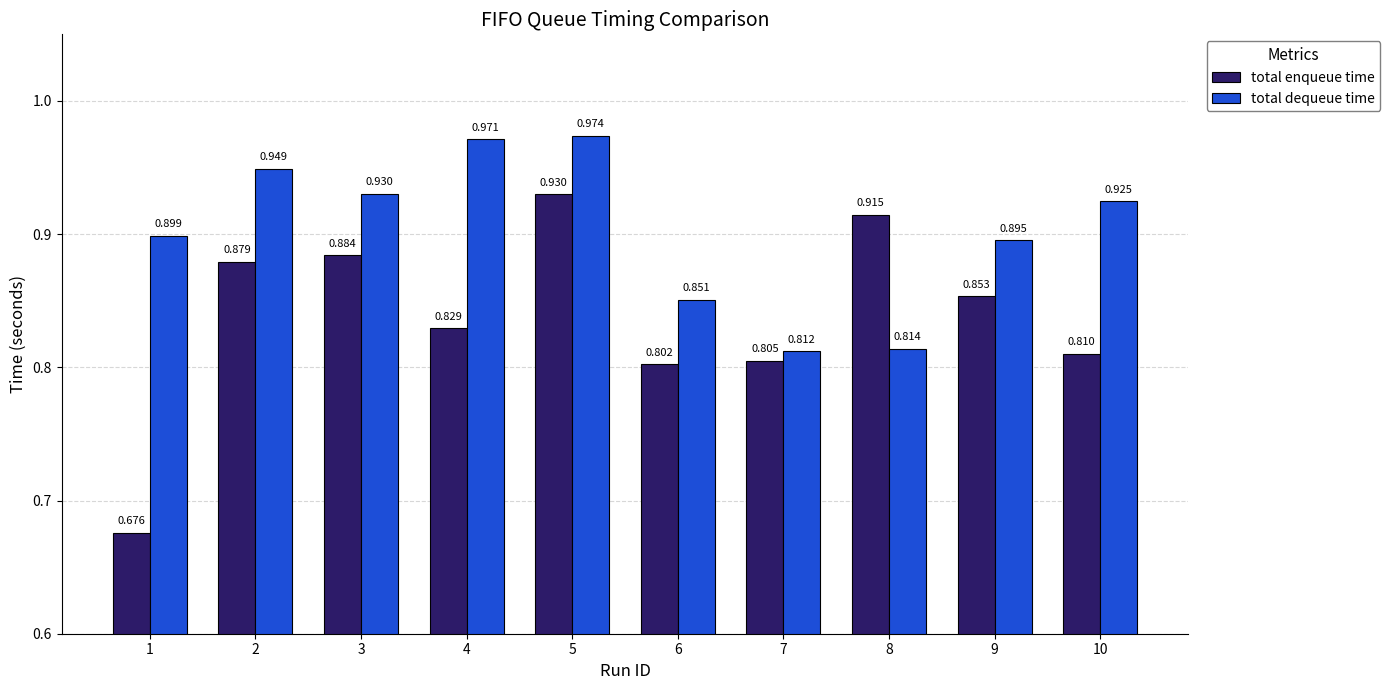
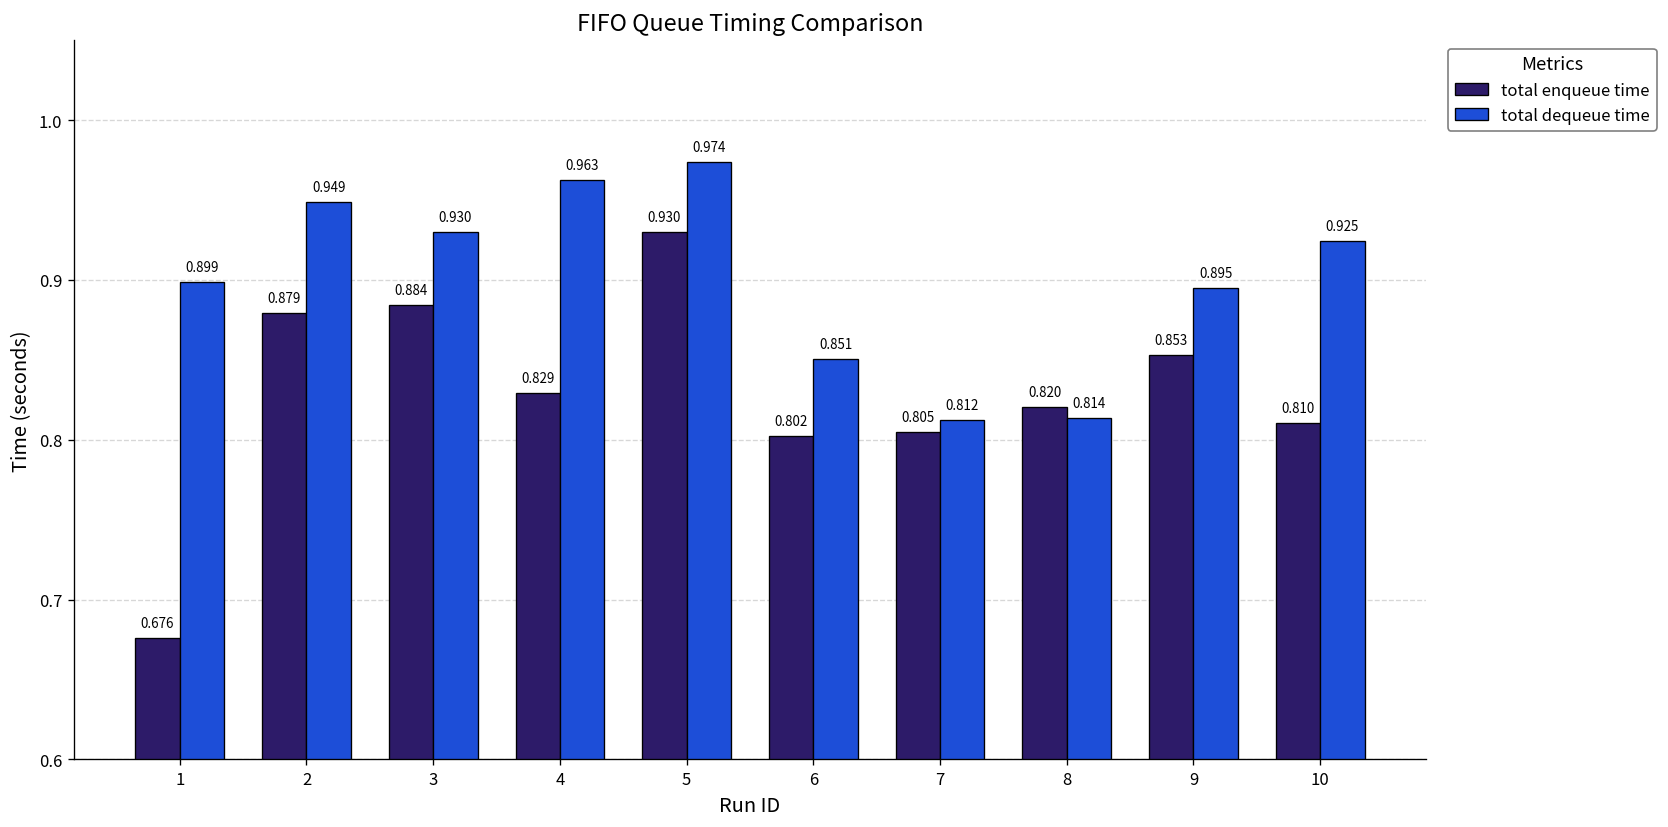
total dequeue time, 4: 0.971 -> 0.963
total enqueue time, 8: 0.915 -> 0.820
